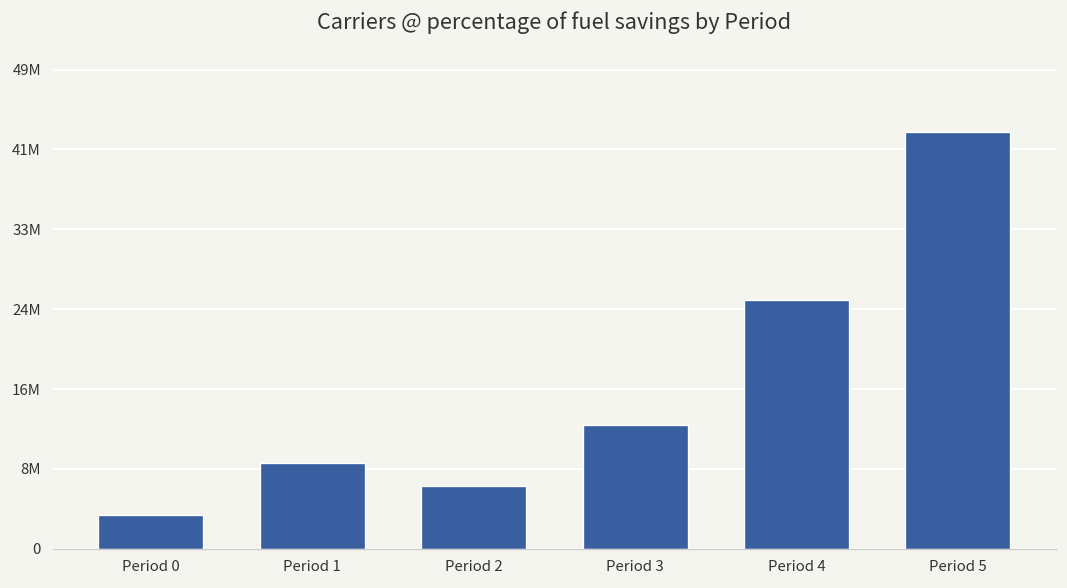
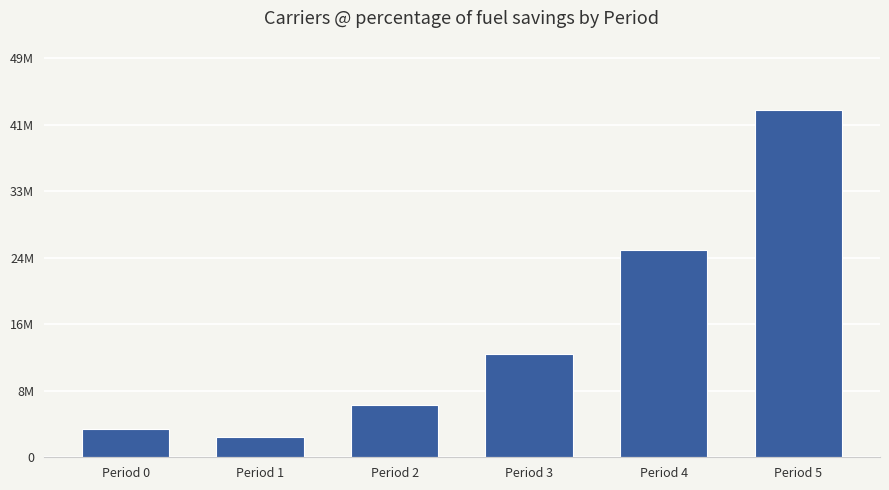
Period 1: 9000000 -> 2000000
